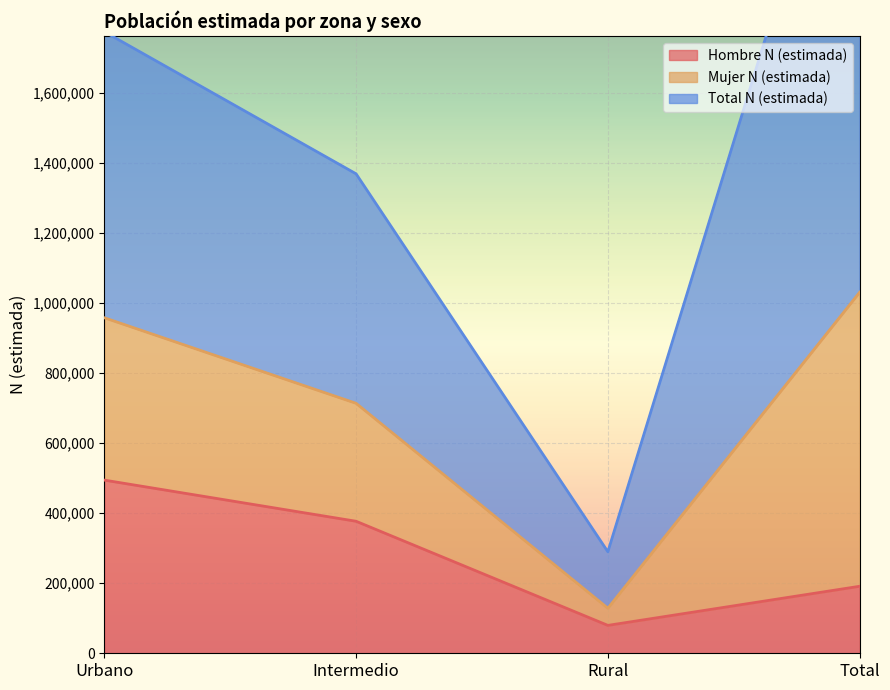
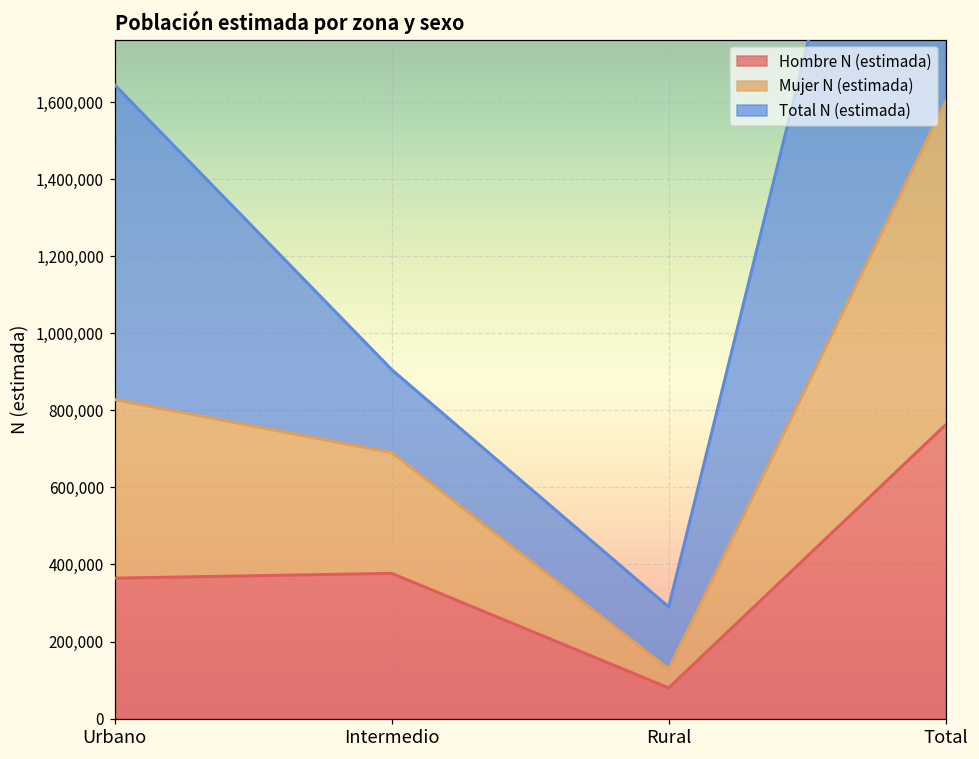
Hombre N (estimada), Urbano: 490,000 -> 360,000
Mujer N (estimada), Intermedio: 340,000 -> 310,000
Total N (estimada), Intermedio: 660,000 -> 220,000
Hombre N (estimada), Total: 190,000 -> 760,000
